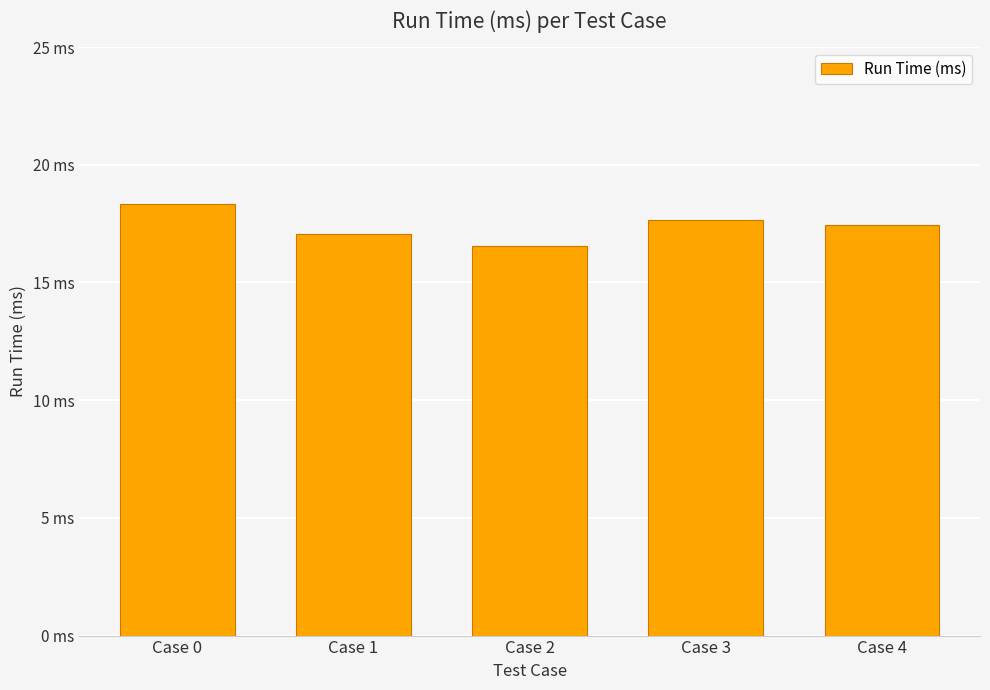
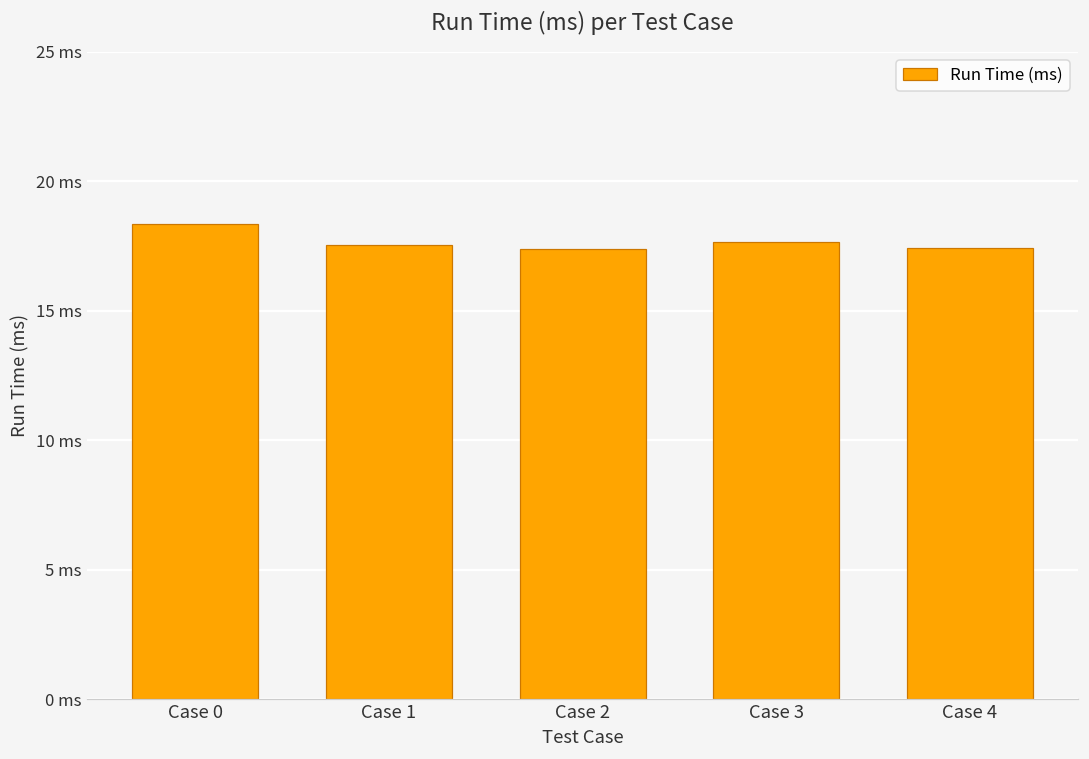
Case 1: 17.1 ms -> 17.5 ms
Case 2: 16.6 ms -> 17.4 ms
